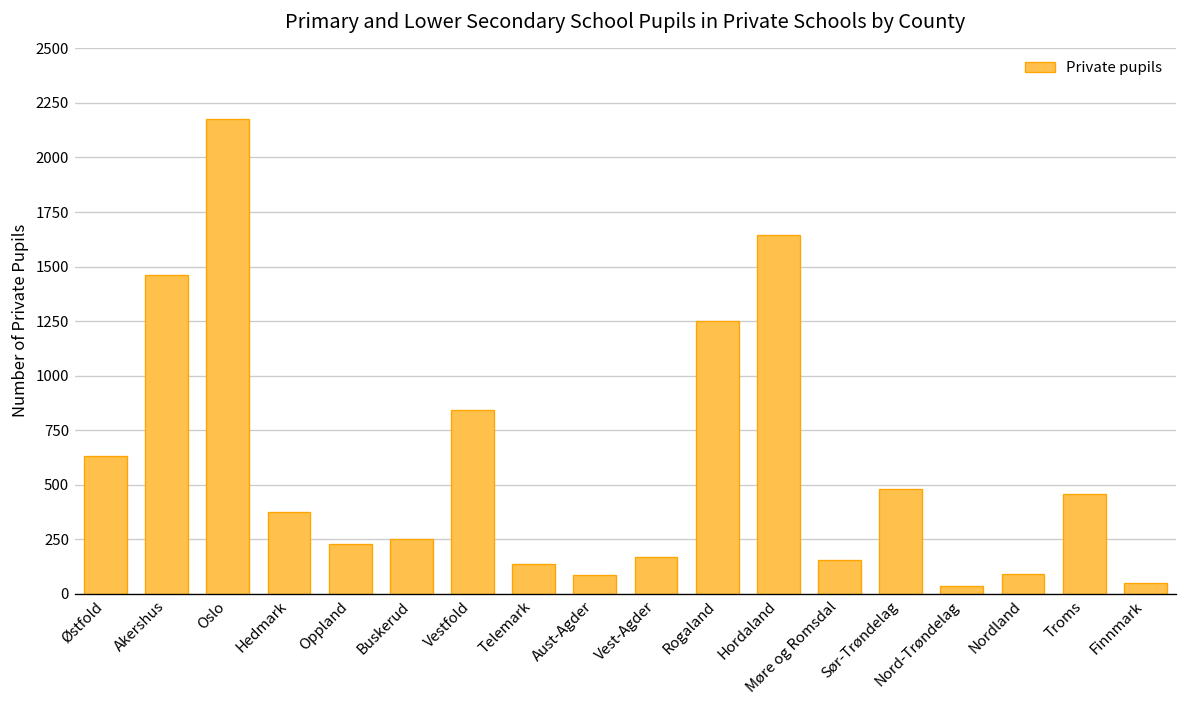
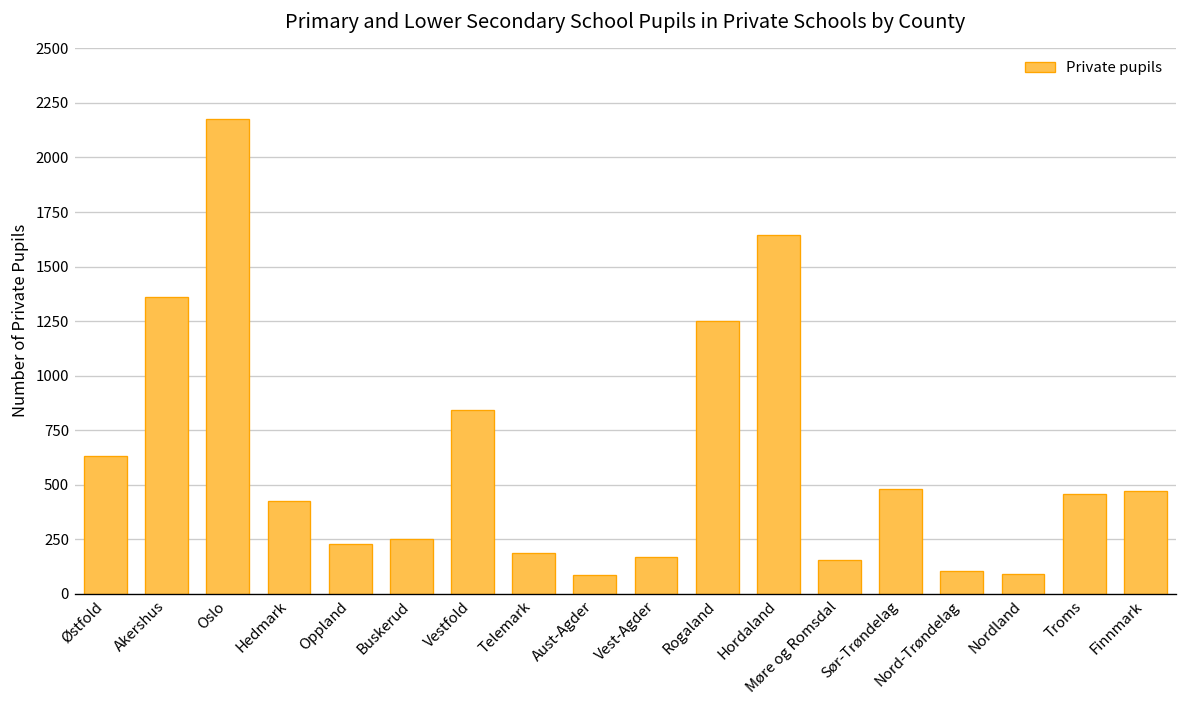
Akershus: 1460 -> 1360
Hedmark: 380 -> 430
Telemark: 140 -> 190
Nord-Trøndelag: 40 -> 110
Finnmark: 50 -> 470
